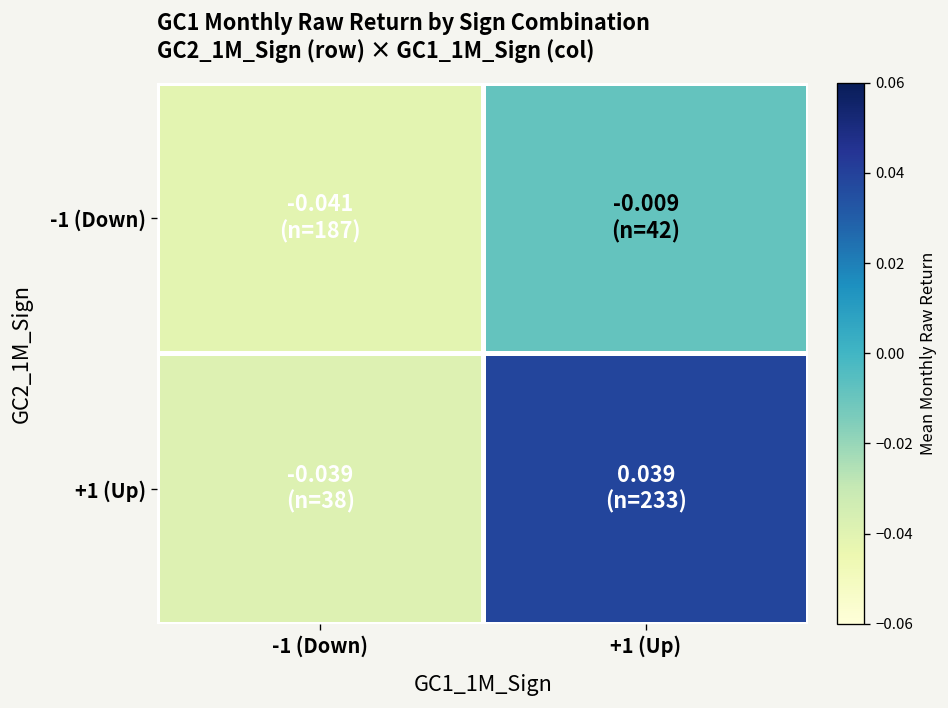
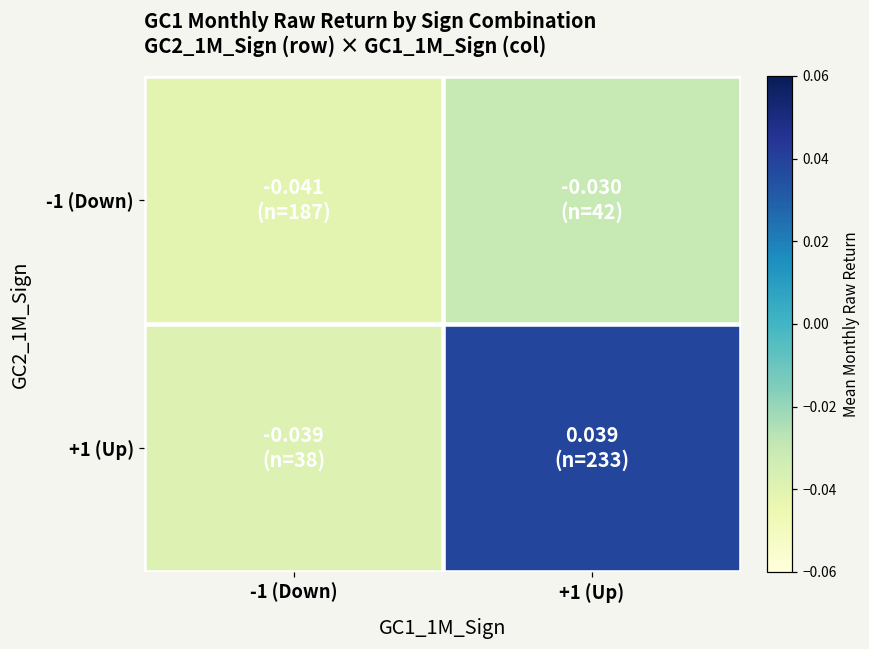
-1 (Down), +1 (Up): -0.009 -> -0.030
